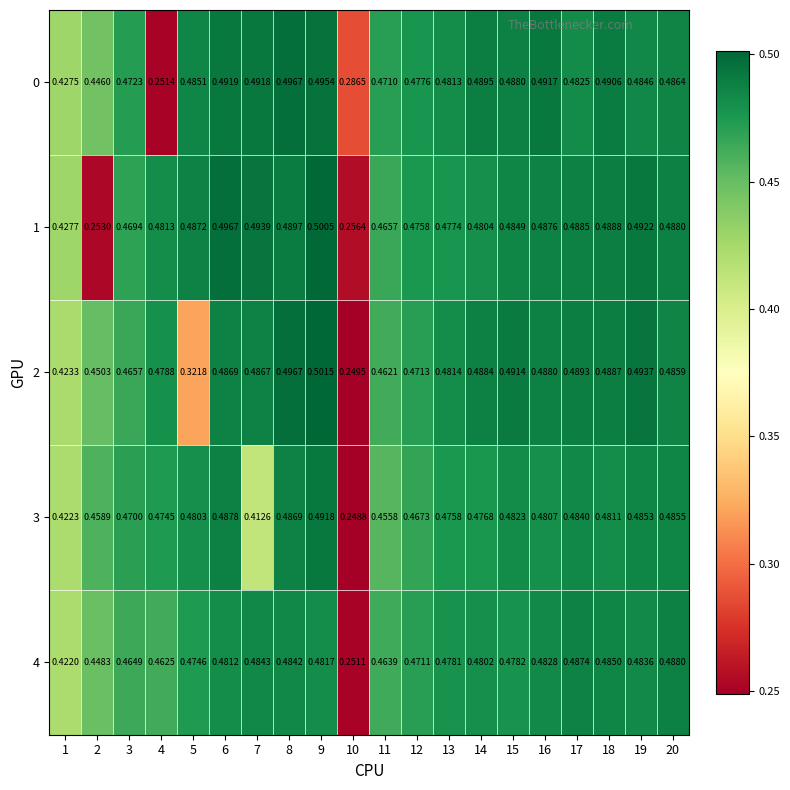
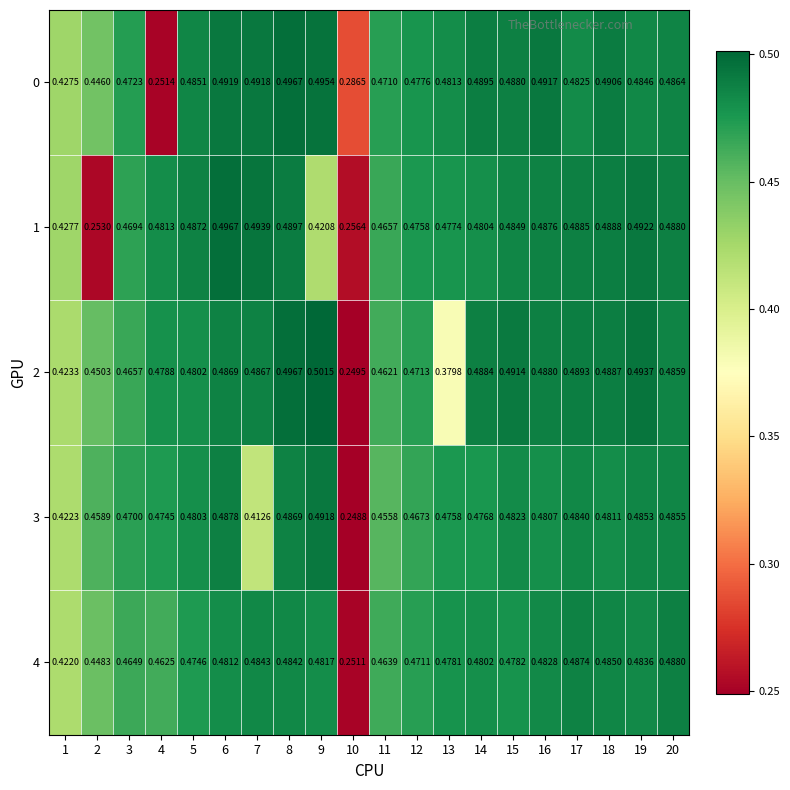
1, 9: 0.5005 -> 0.4208
2, 5: 0.3218 -> 0.4802
2, 13: 0.4814 -> 0.3798
